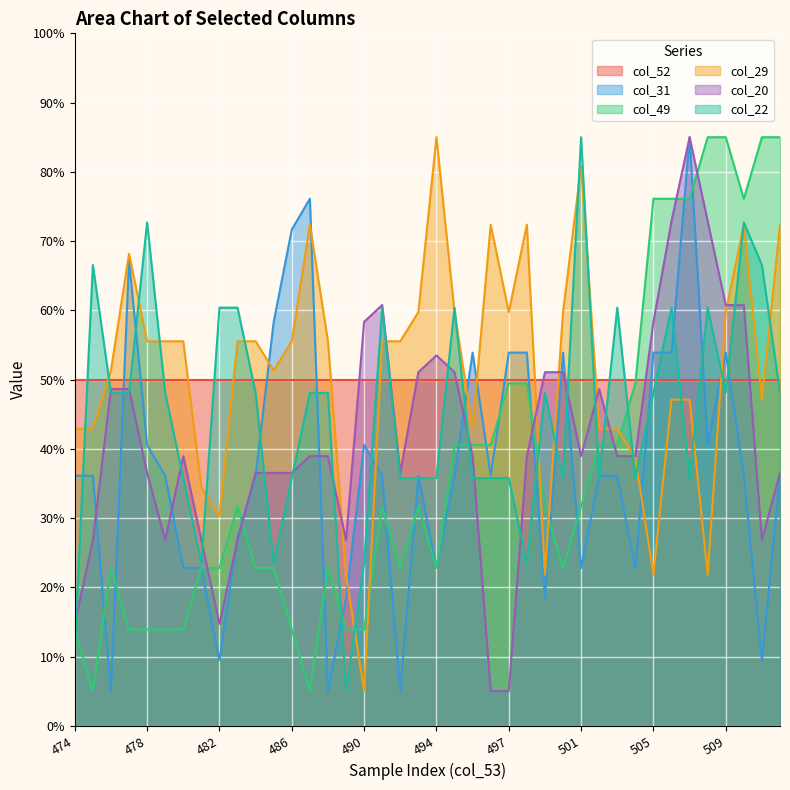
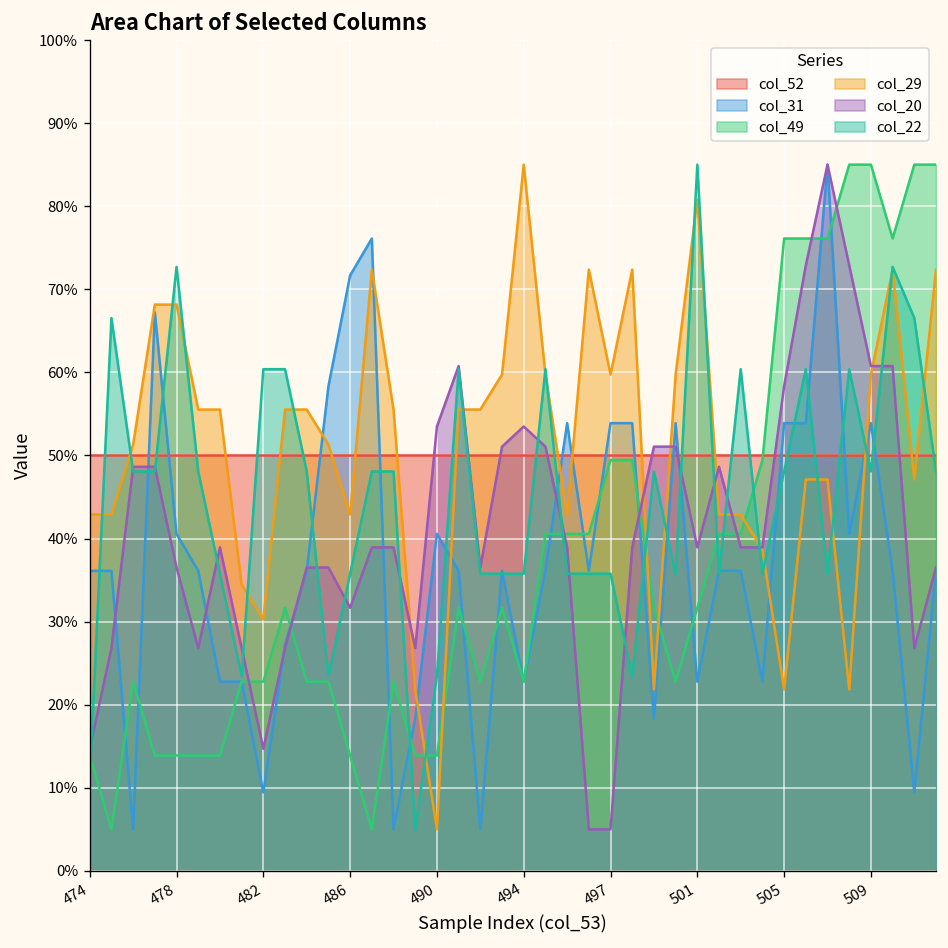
col_29, 478: 56% -> 68%
col_29, 486: 56% -> 43%
col_20, 486: 37% -> 32%
col_20, 490: 58% -> 53%
